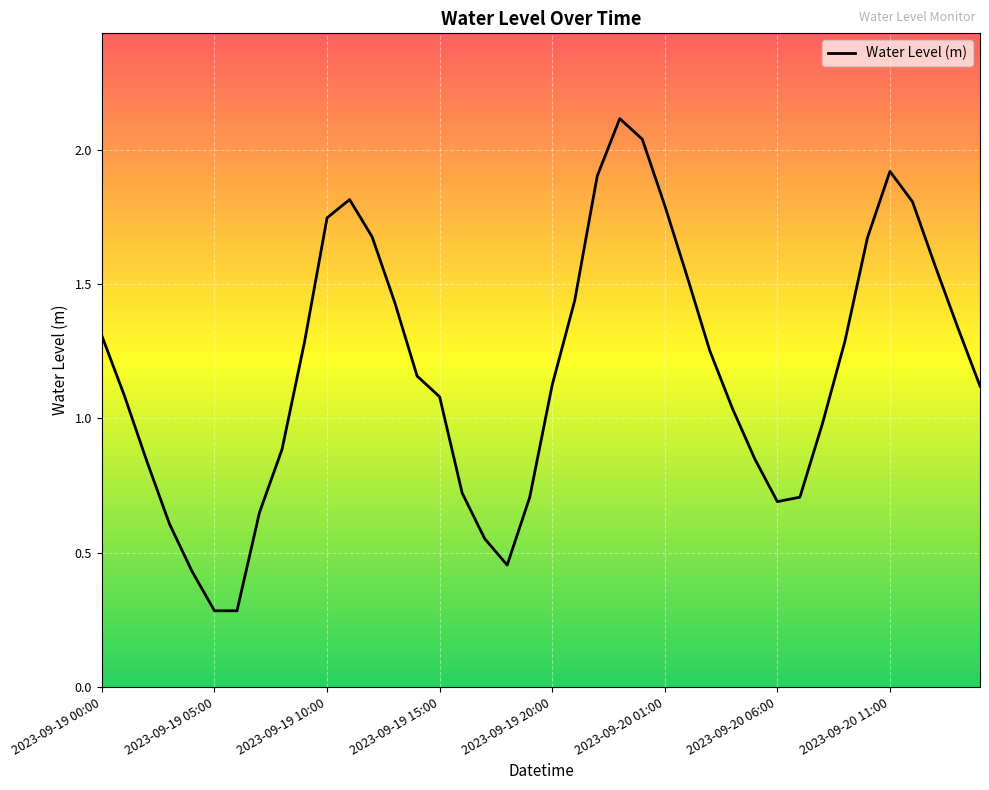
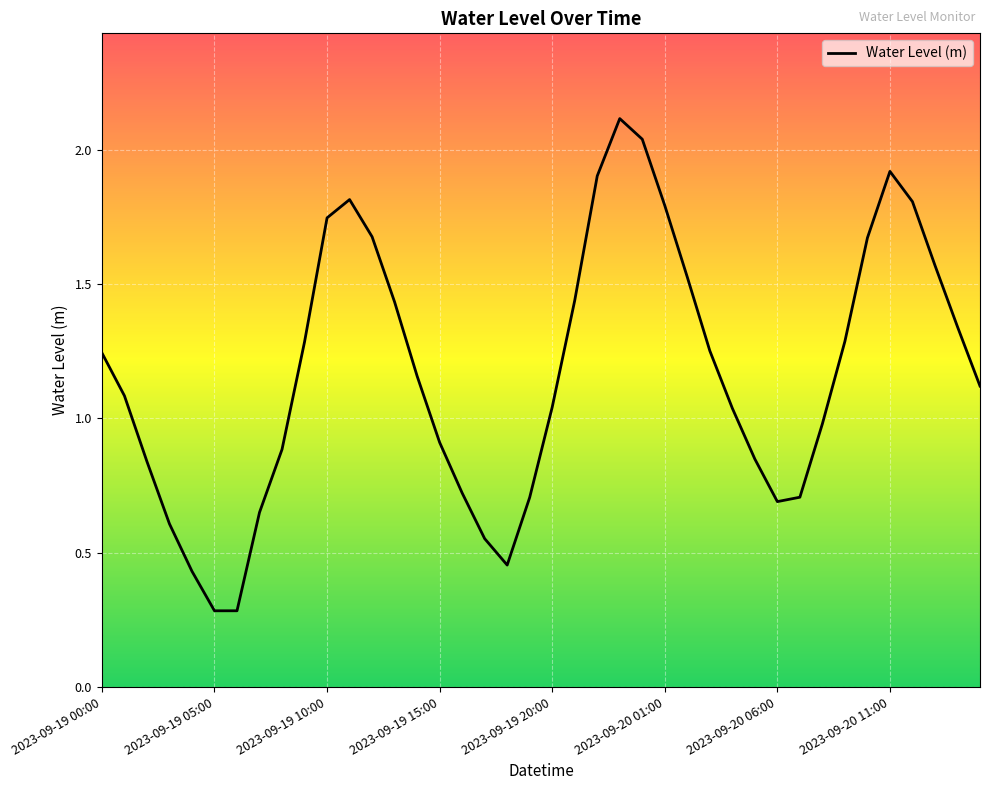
2023-09-19 00:00: 1.31 -> 1.24
2023-09-19 15:00: 1.08 -> 0.91
2023-09-19 20:00: 1.12 -> 1.04
